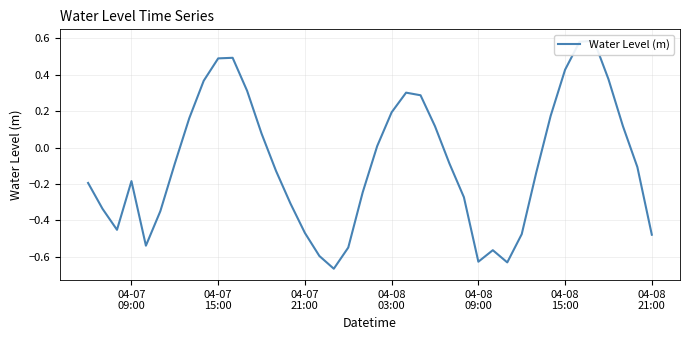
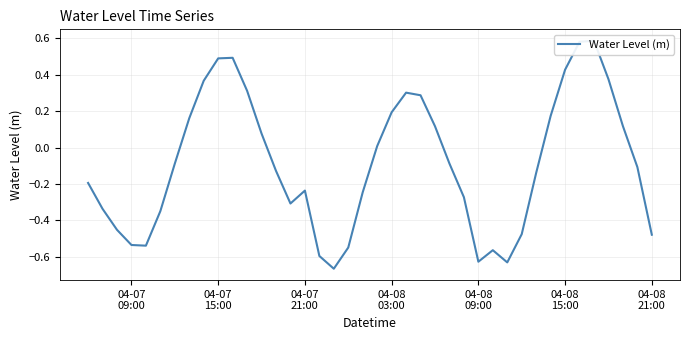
04-07 09:00: -0.18 -> -0.53
04-07 21:00: -0.47 -> -0.24
